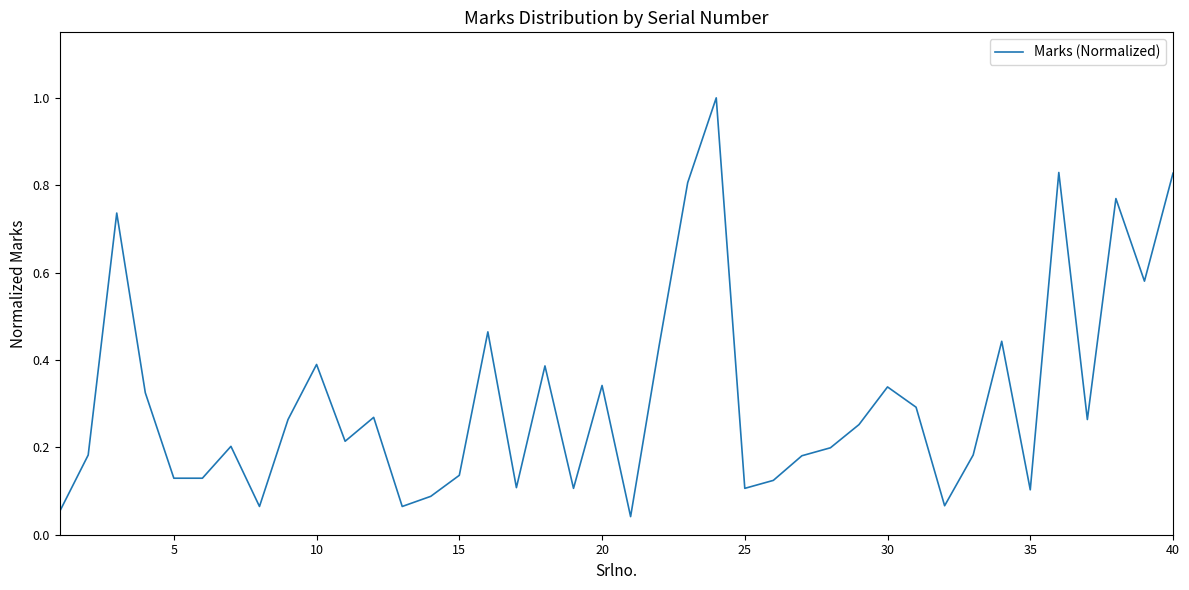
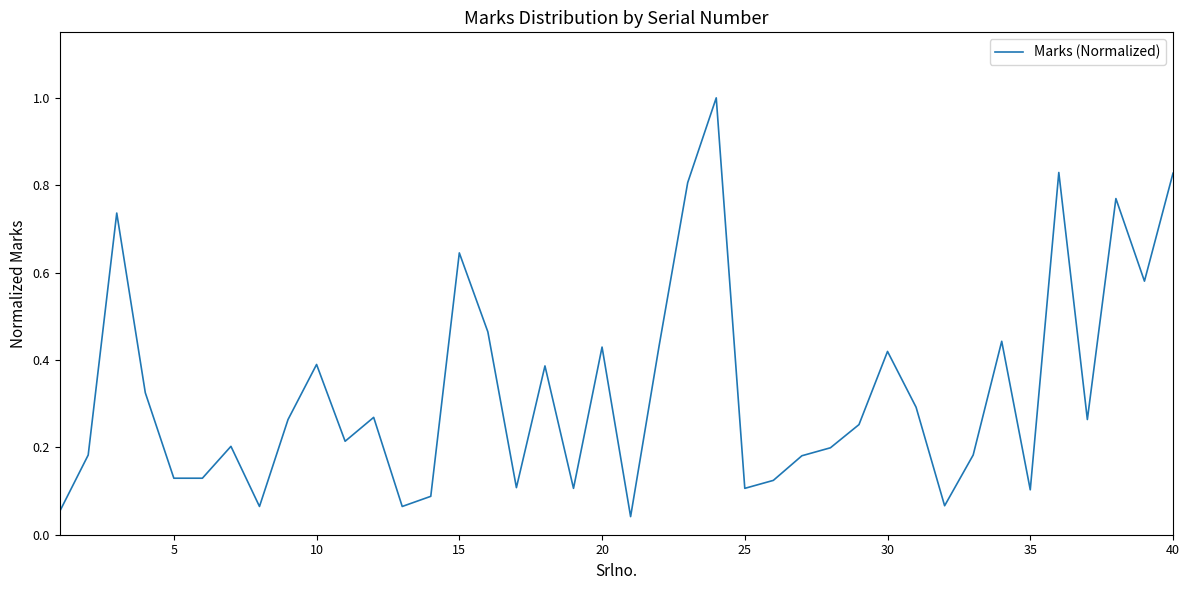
15: 0.14 -> 0.65
20: 0.34 -> 0.43
30: 0.34 -> 0.42
